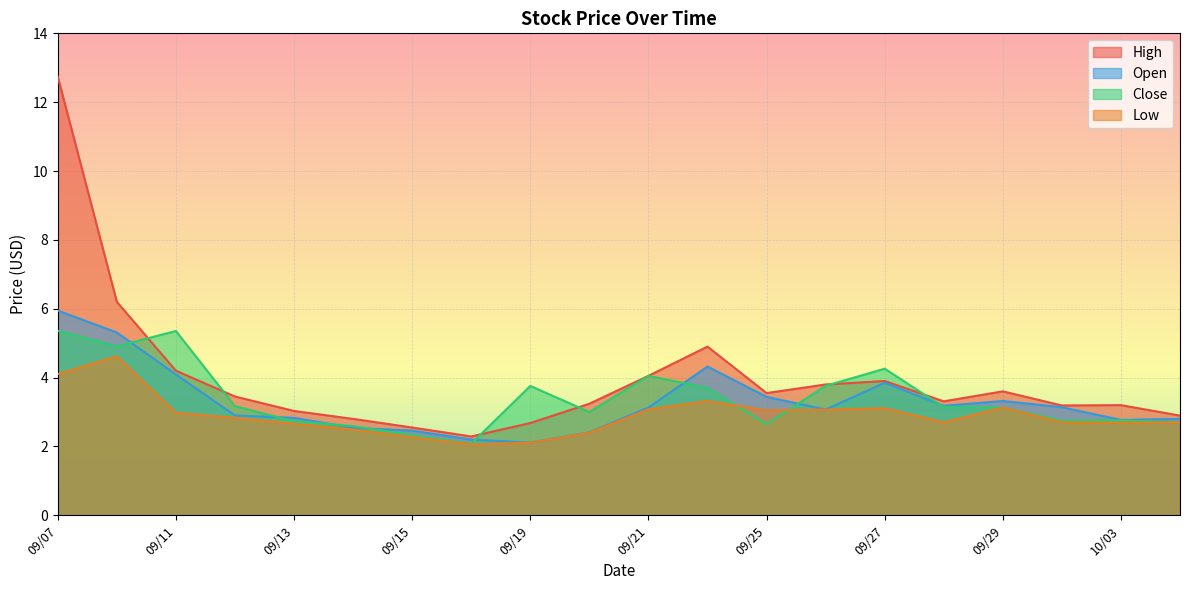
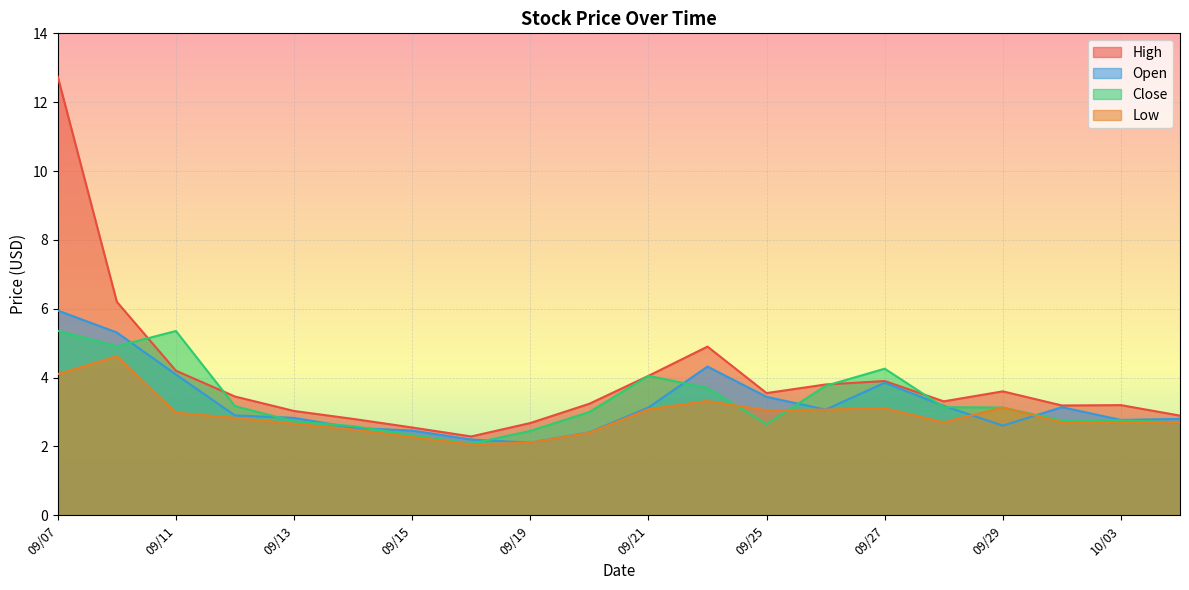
Close, 09/19: 3.8 -> 2.5
Open, 09/29: 3.3 -> 2.6
